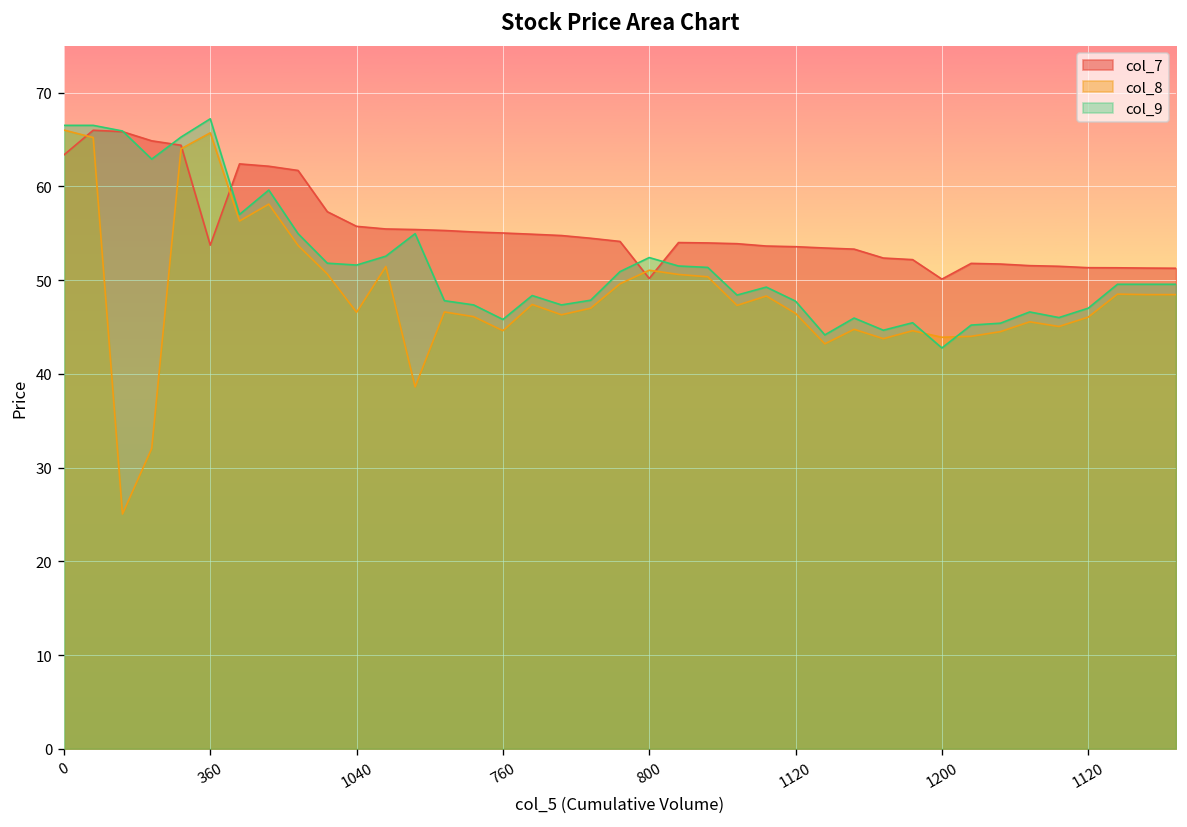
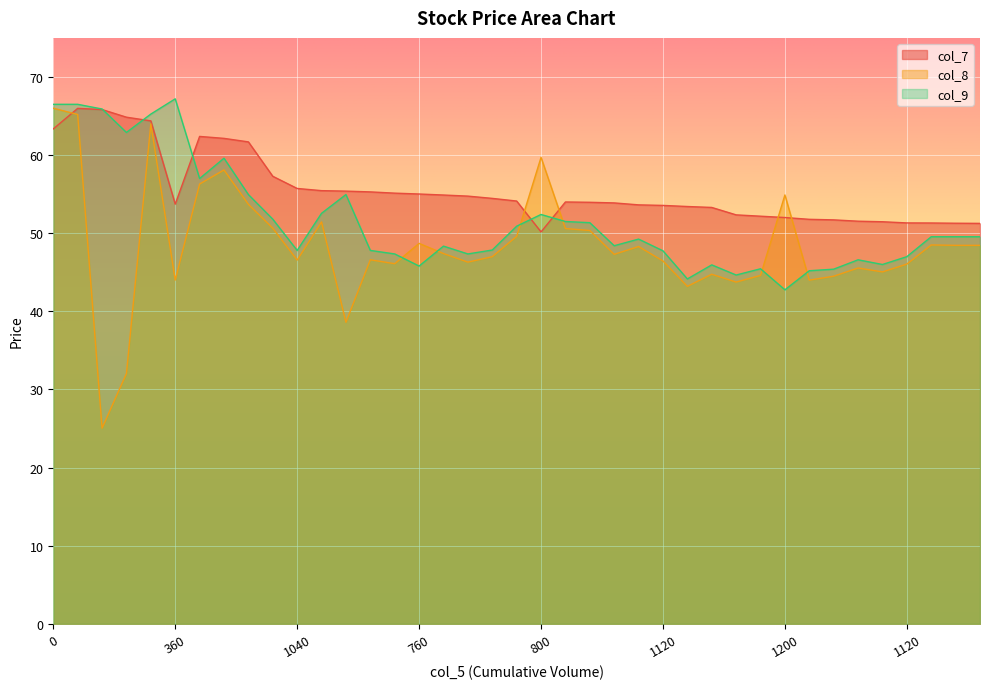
col_8, 360: 66 -> 44
col_9, 1040: 52 -> 48
col_8, 760: 45 -> 49
col_8, 800: 51 -> 60
col_7, 1200: 50 -> 52
col_8, 1200: 44 -> 55
